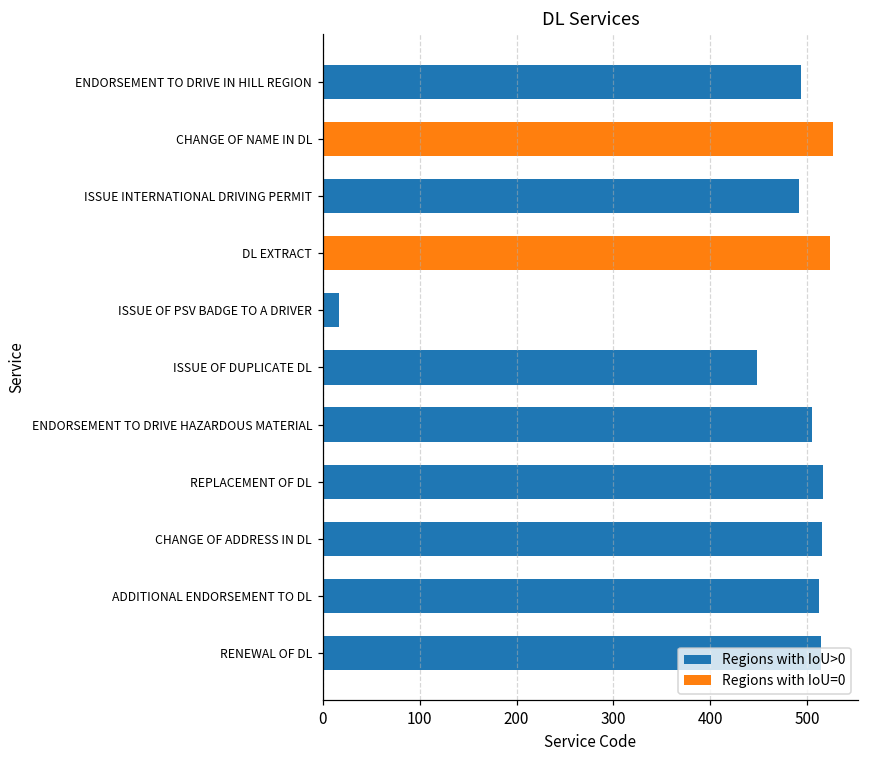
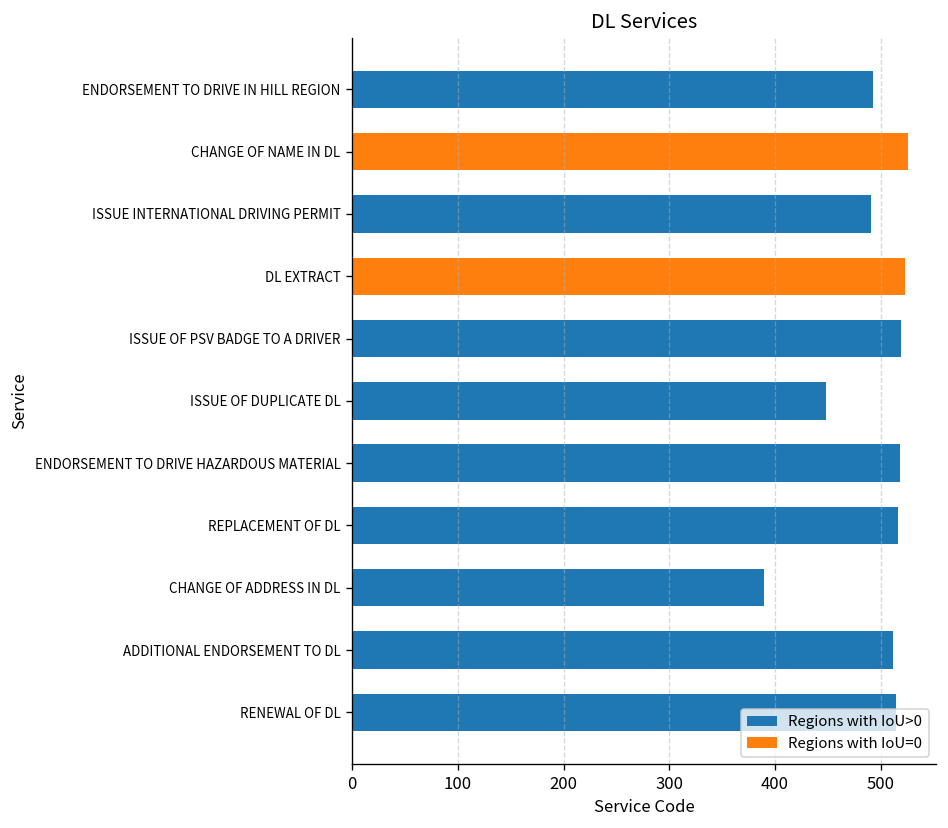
Regions with IoU>0, ISSUE OF PSV BADGE TO A DRIVER: 20 -> 520
Regions with IoU>0, ENDORSEMENT TO DRIVE HAZARDOUS MATERIAL: 510 -> 520
Regions with IoU>0, CHANGE OF ADDRESS IN DL: 520 -> 390
